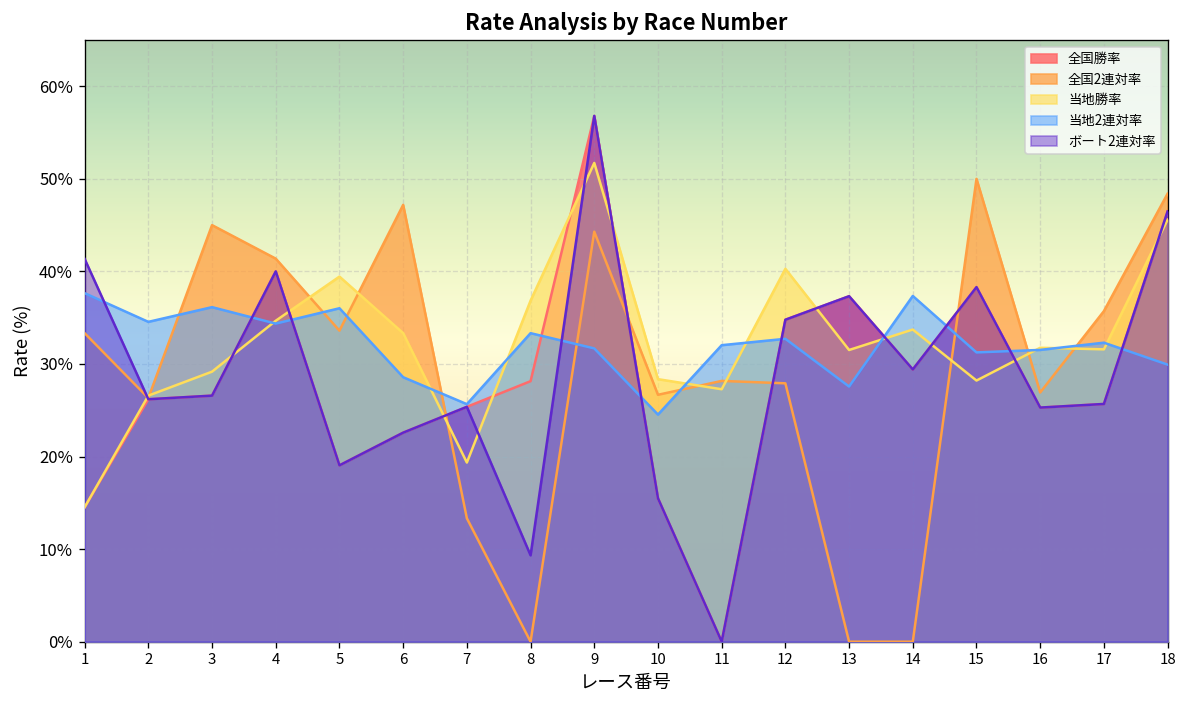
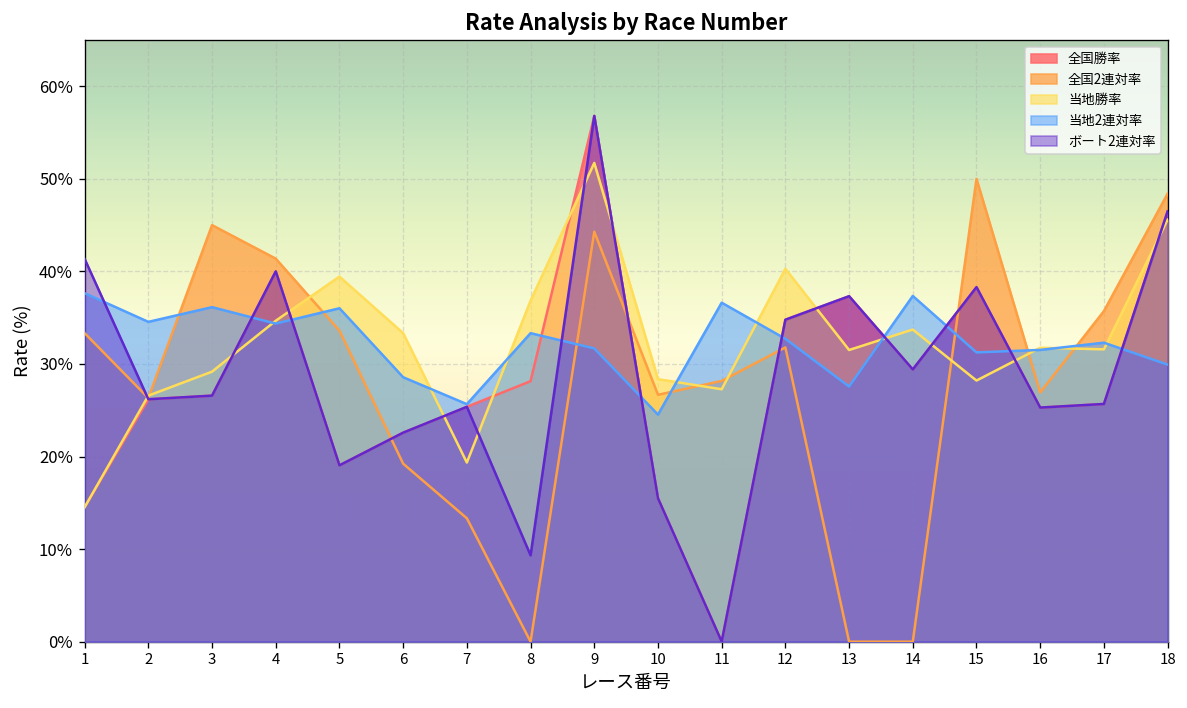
全国2連対率, 6: 47% -> 19%
当地2連対率, 11: 32% -> 37%
全国2連対率, 12: 28% -> 32%
